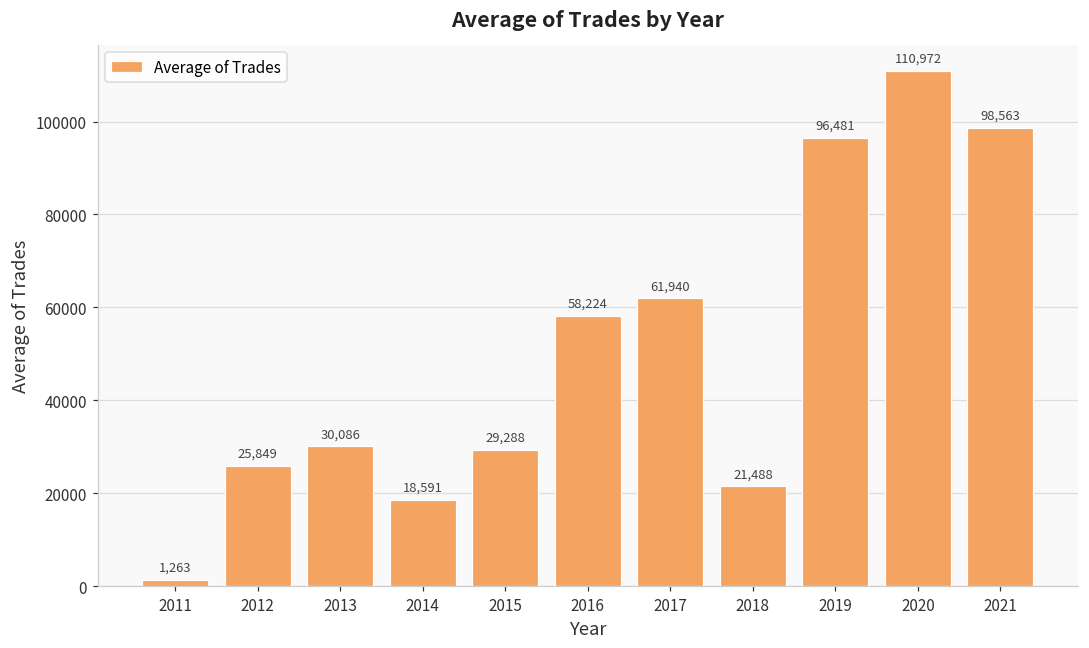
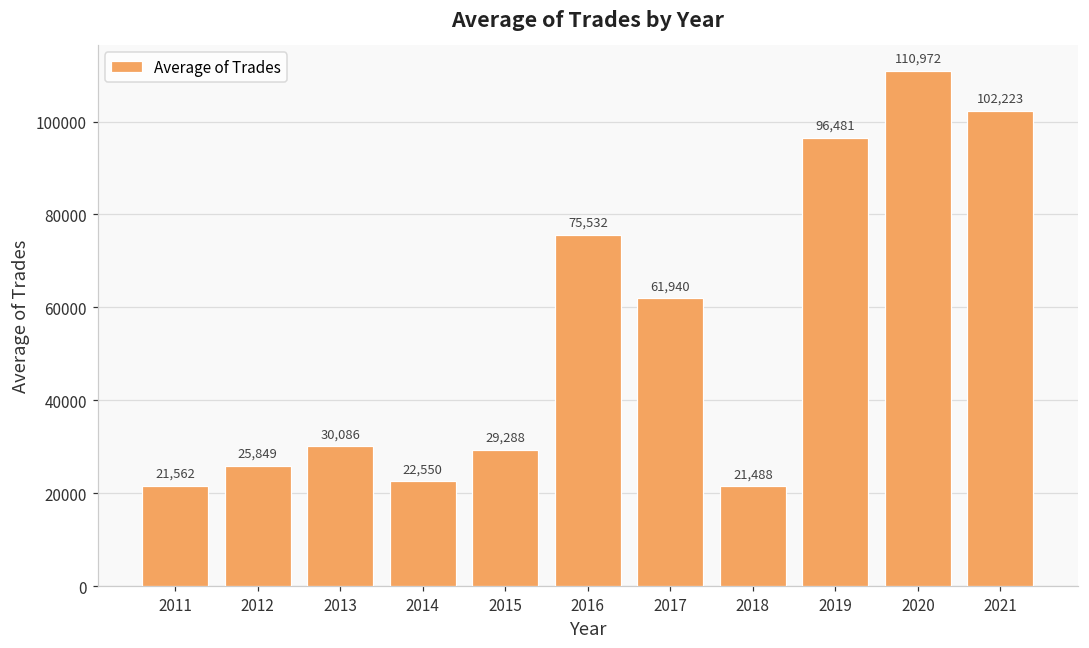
2011: 1,263 -> 21,562
2014: 18,591 -> 22,550
2016: 58,224 -> 75,532
2021: 98,563 -> 102,223
